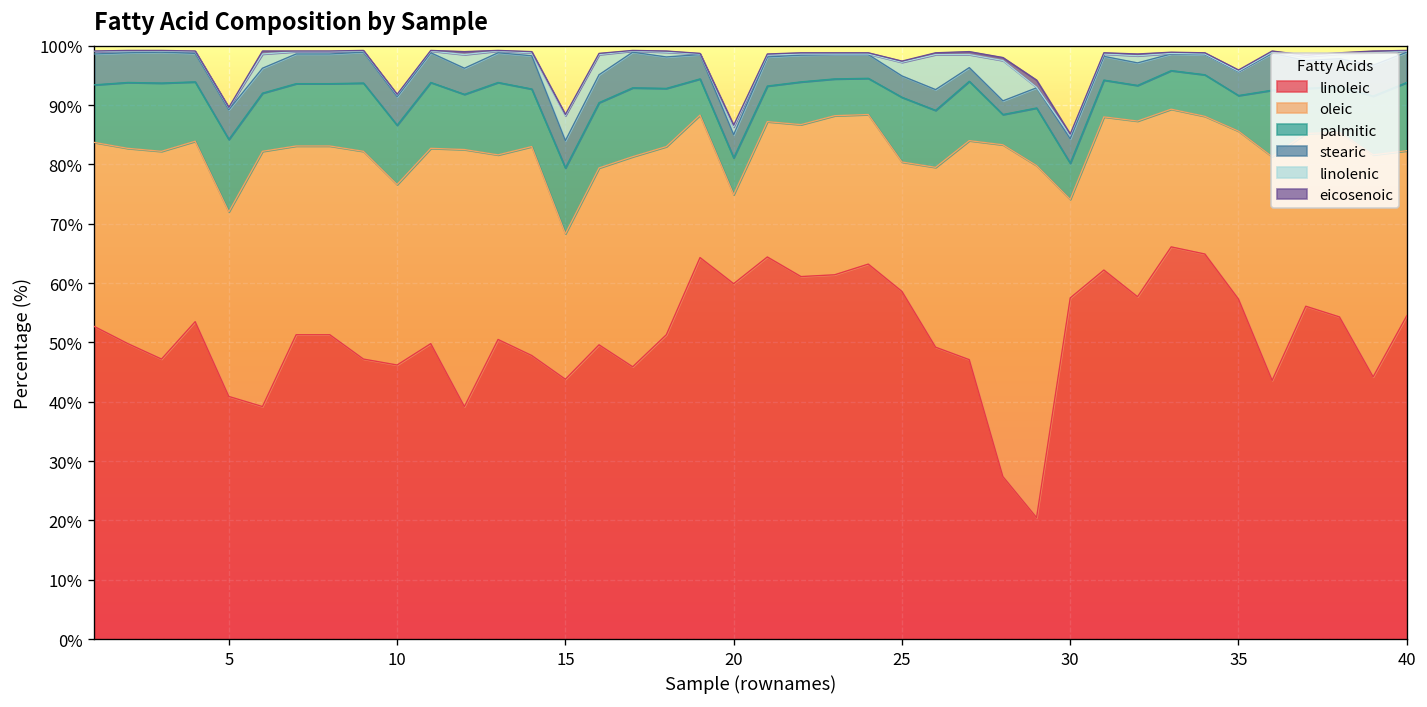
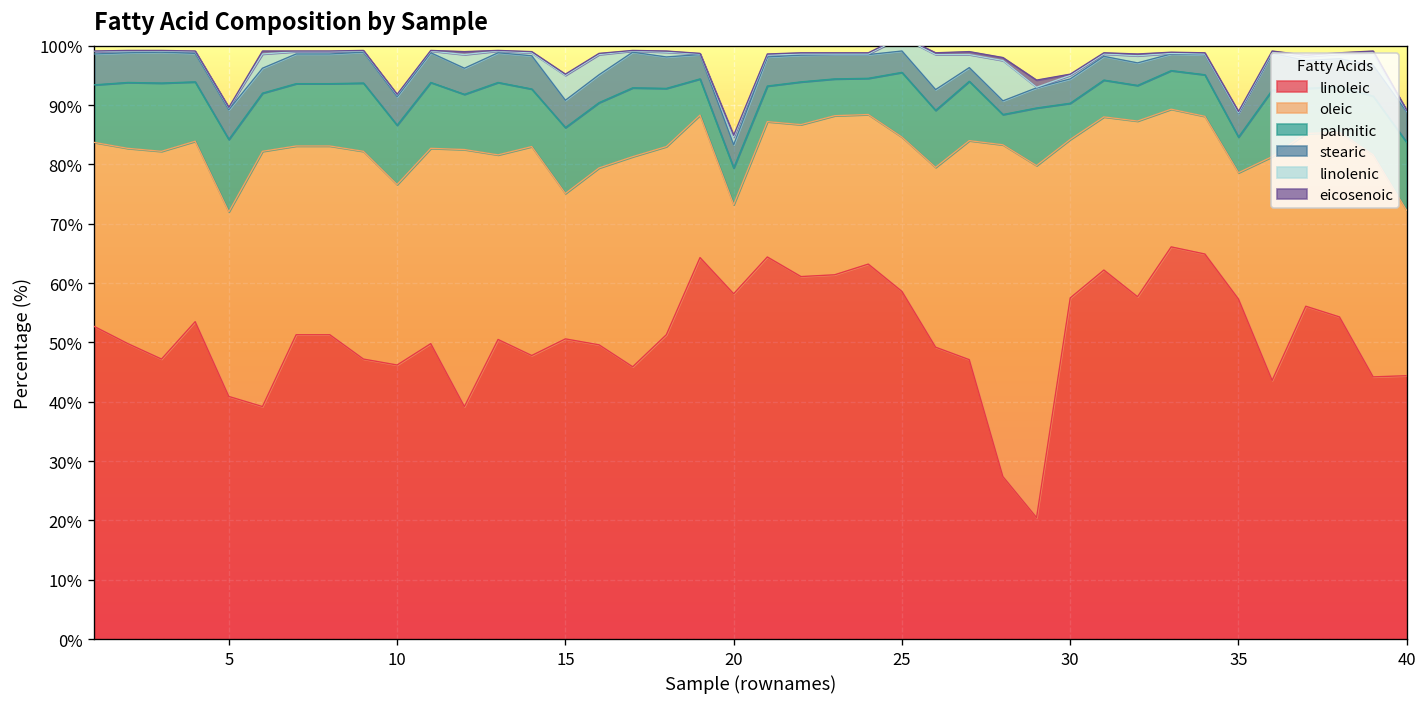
linoleic, 15: 44% -> 51%
linoleic, 20: 60% -> 58%
oleic, 25: 22% -> 26%
oleic, 30: 17% -> 27%
oleic, 35: 28% -> 21%
linoleic, 40: 55% -> 44%
